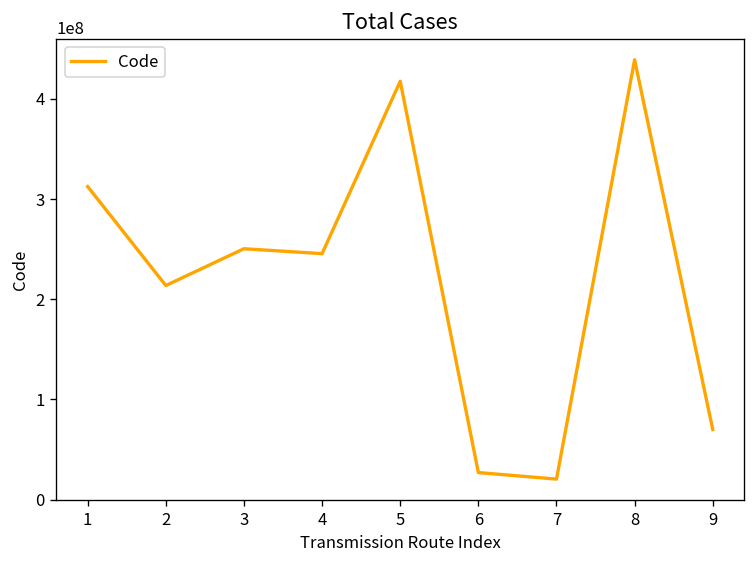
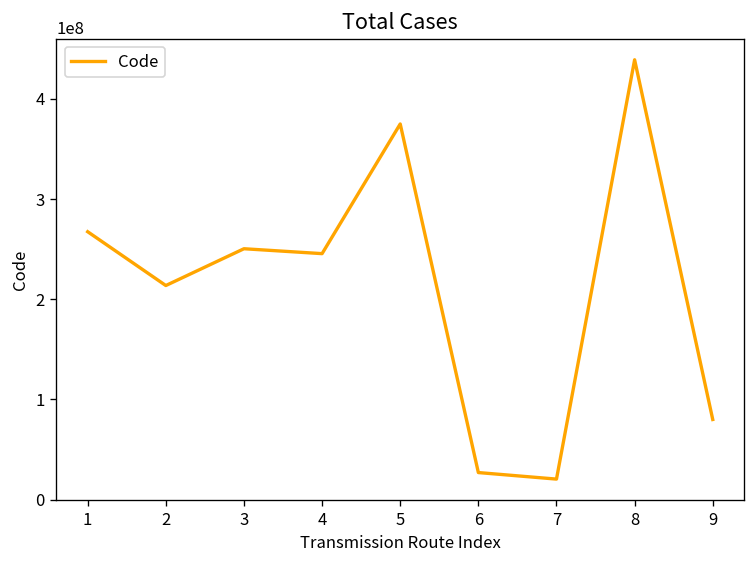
1: 310000000 -> 270000000
5: 420000000 -> 370000000
9: 70000000 -> 80000000
